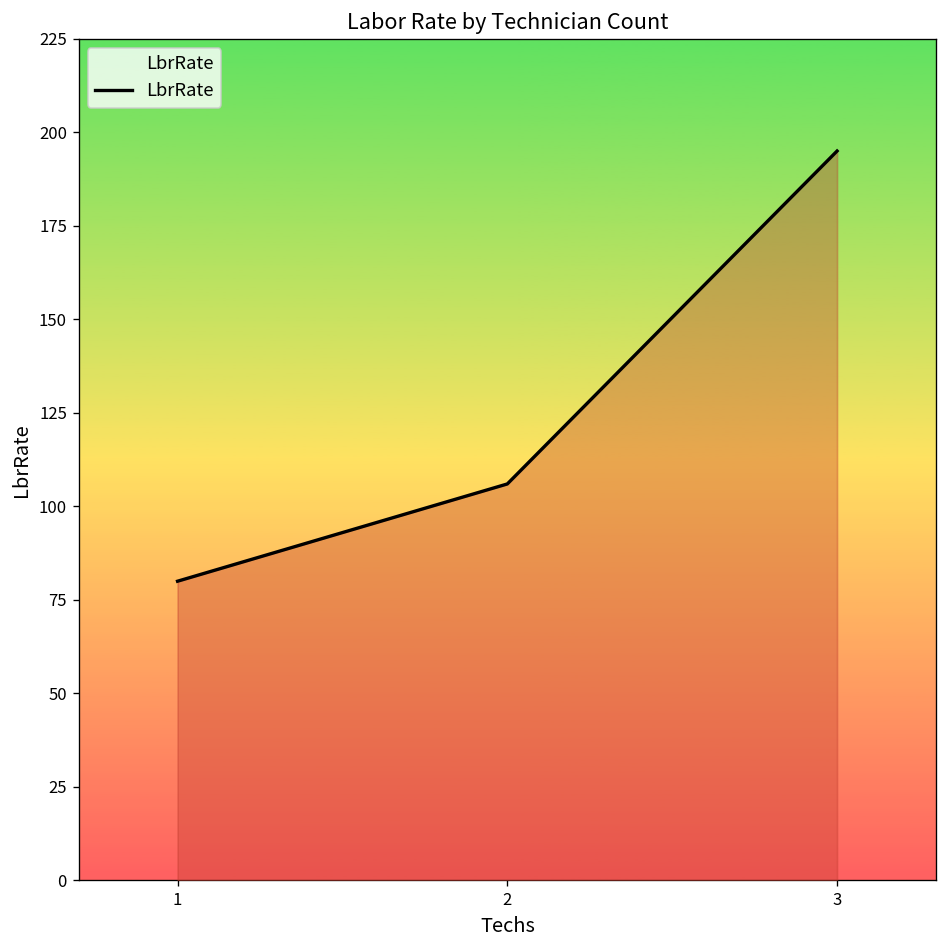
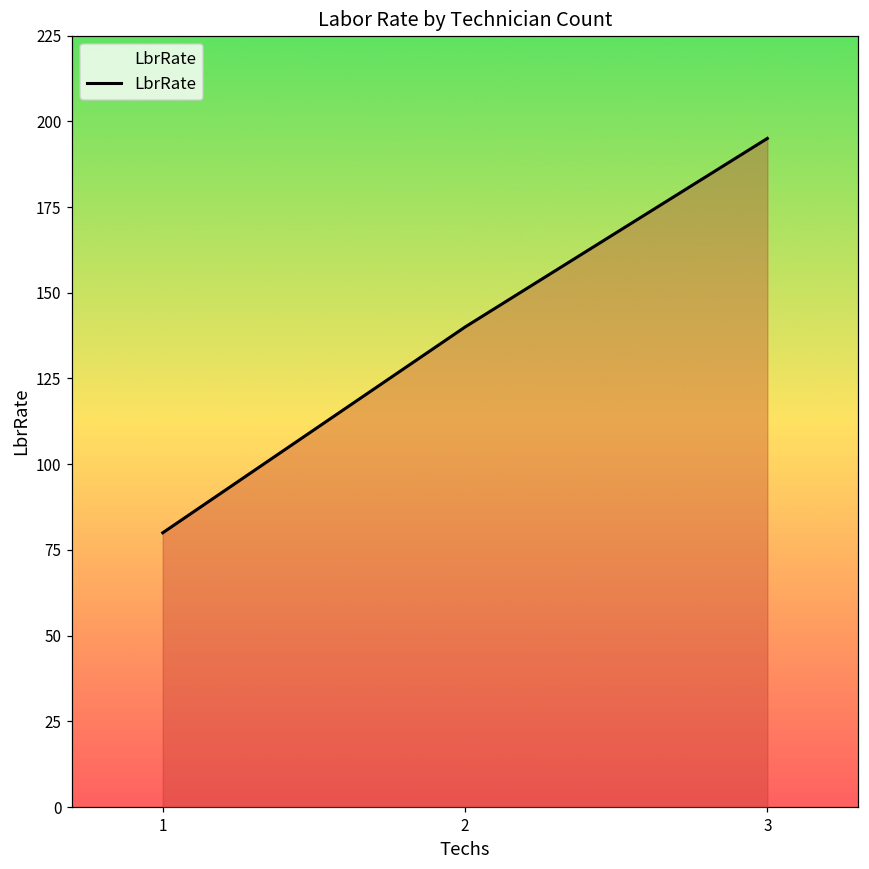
2: 106 -> 140
